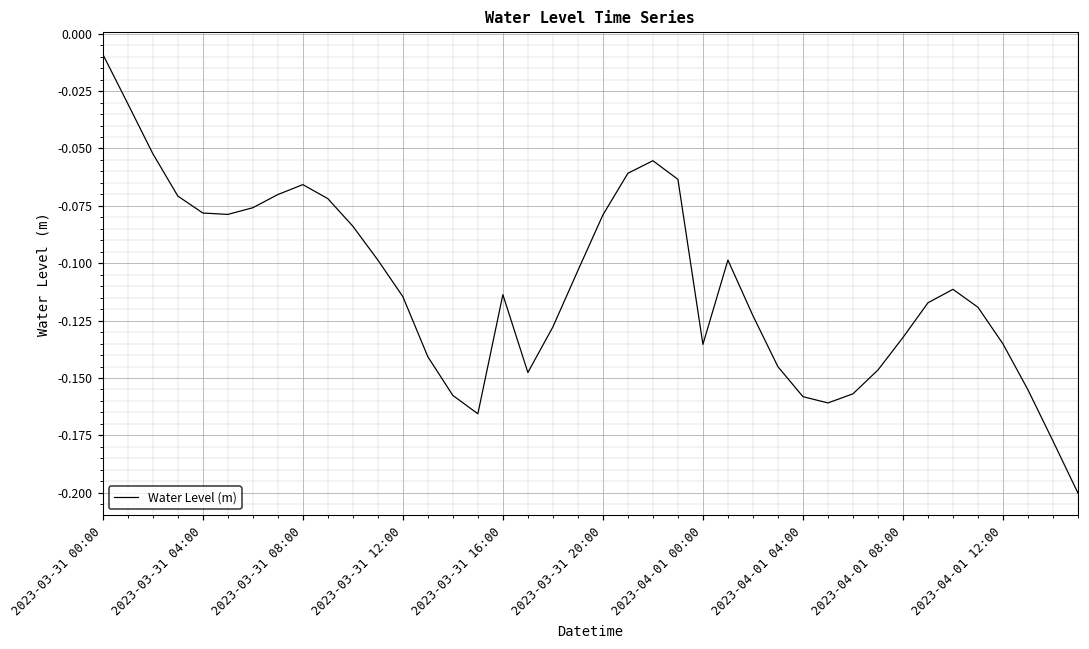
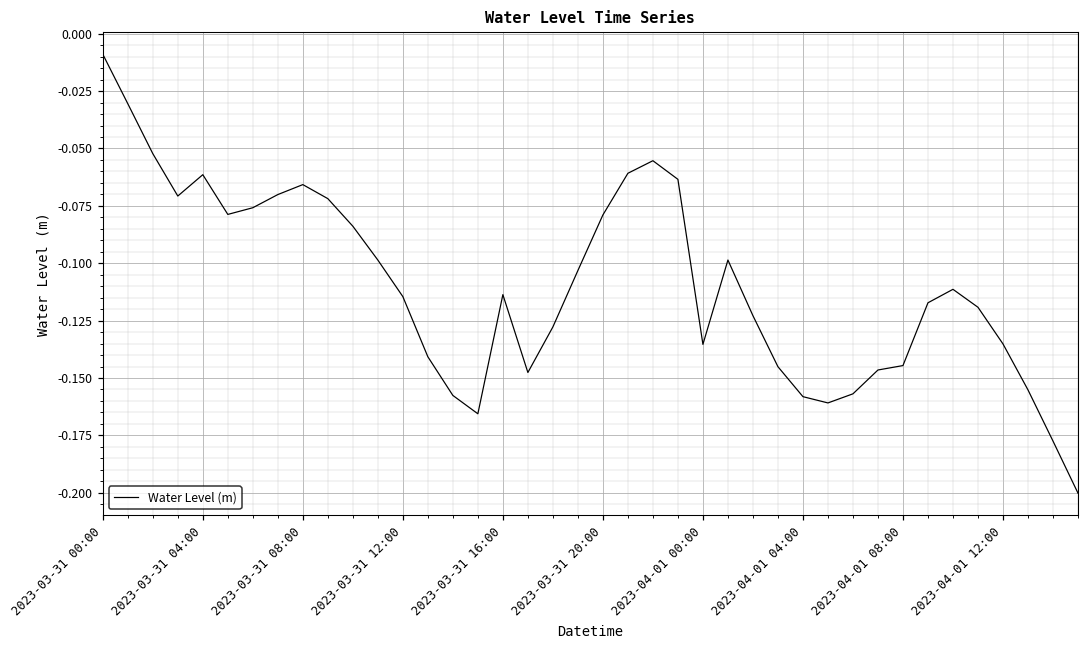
2023-03-31 04:00: -0.078 -> -0.061
2023-04-01 08:00: -0.132 -> -0.145
